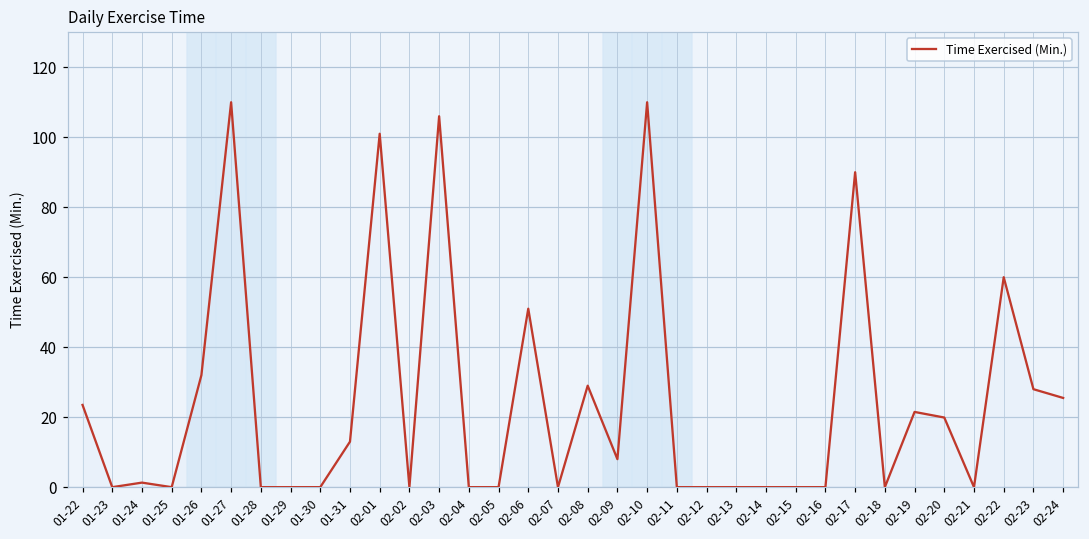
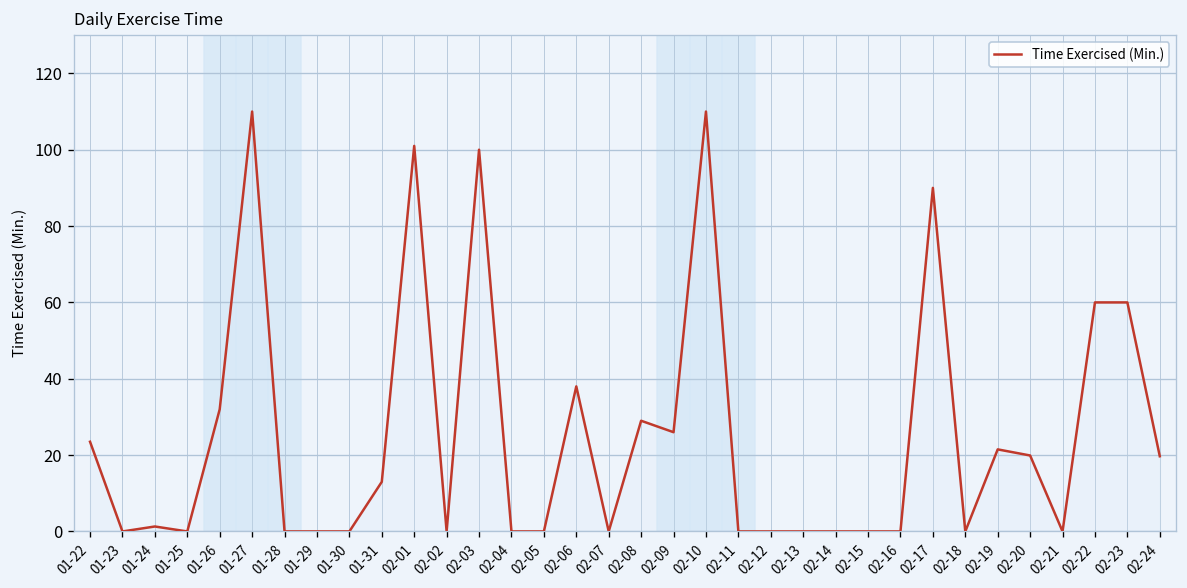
02-03: 106 -> 100
02-06: 51 -> 38
02-09: 8 -> 26
02-23: 28 -> 60
02-24: 26 -> 20
